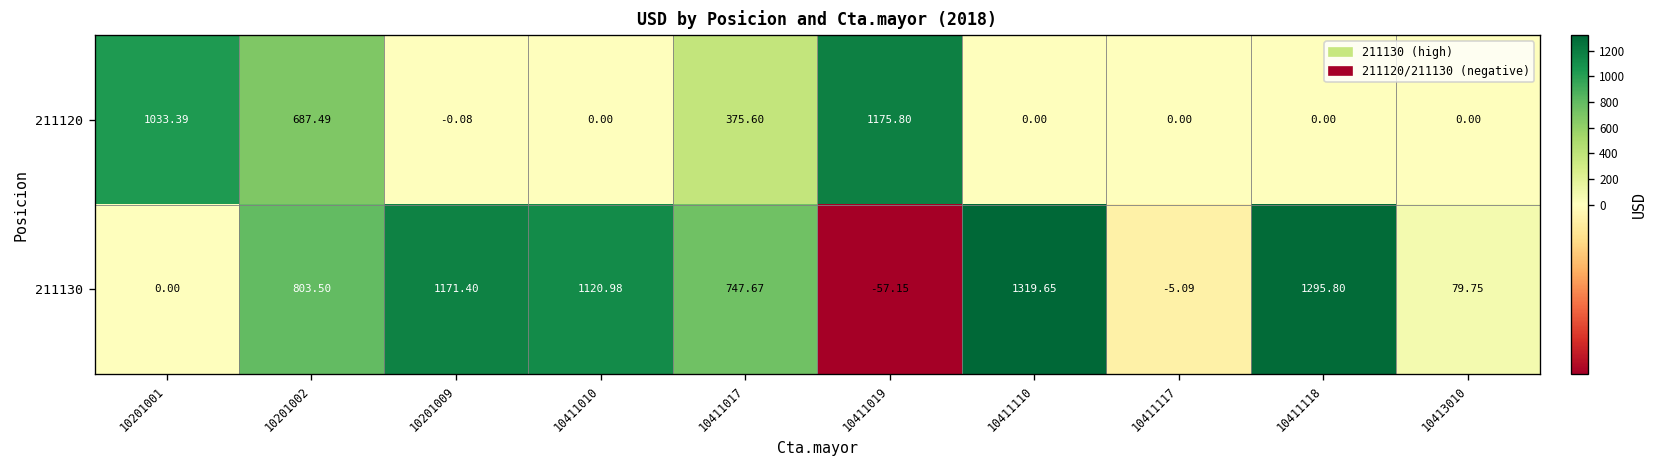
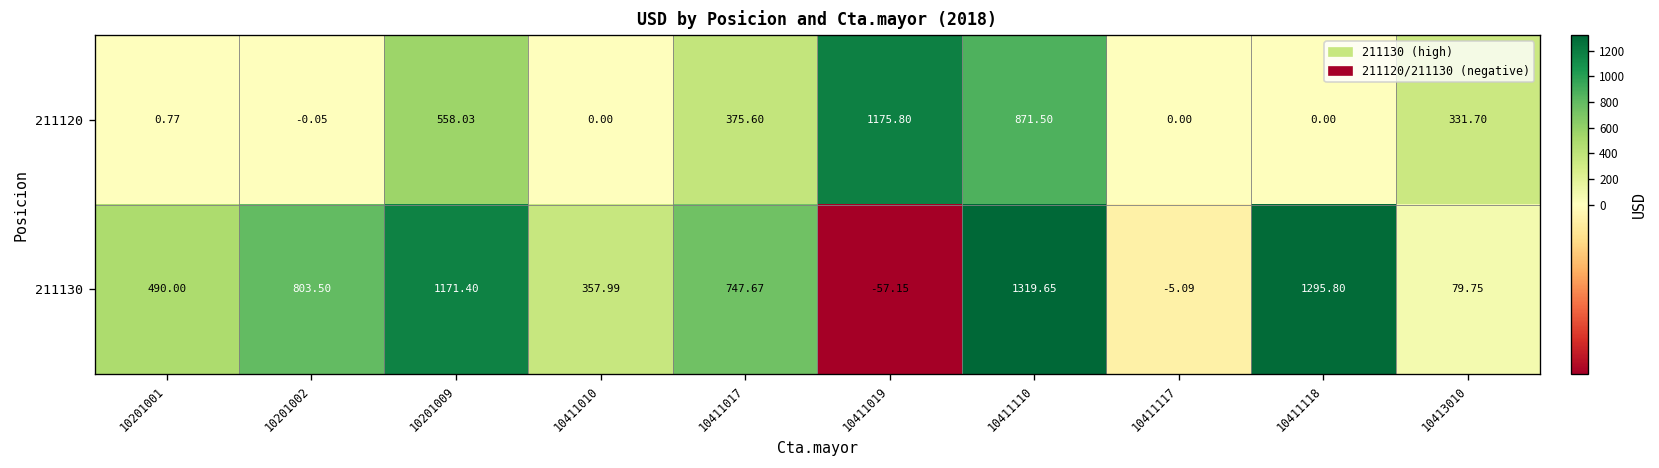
211120, 10201001: 1033.39 -> 0.77
211120, 10201002: 687.49 -> -0.05
211120, 10201009: -0.08 -> 558.03
211120, 10411110: 0.00 -> 871.50
211120, 10413010: 0.00 -> 331.70
211130, 10201001: 0.00 -> 490.00
211130, 10411010: 1120.98 -> 357.99
